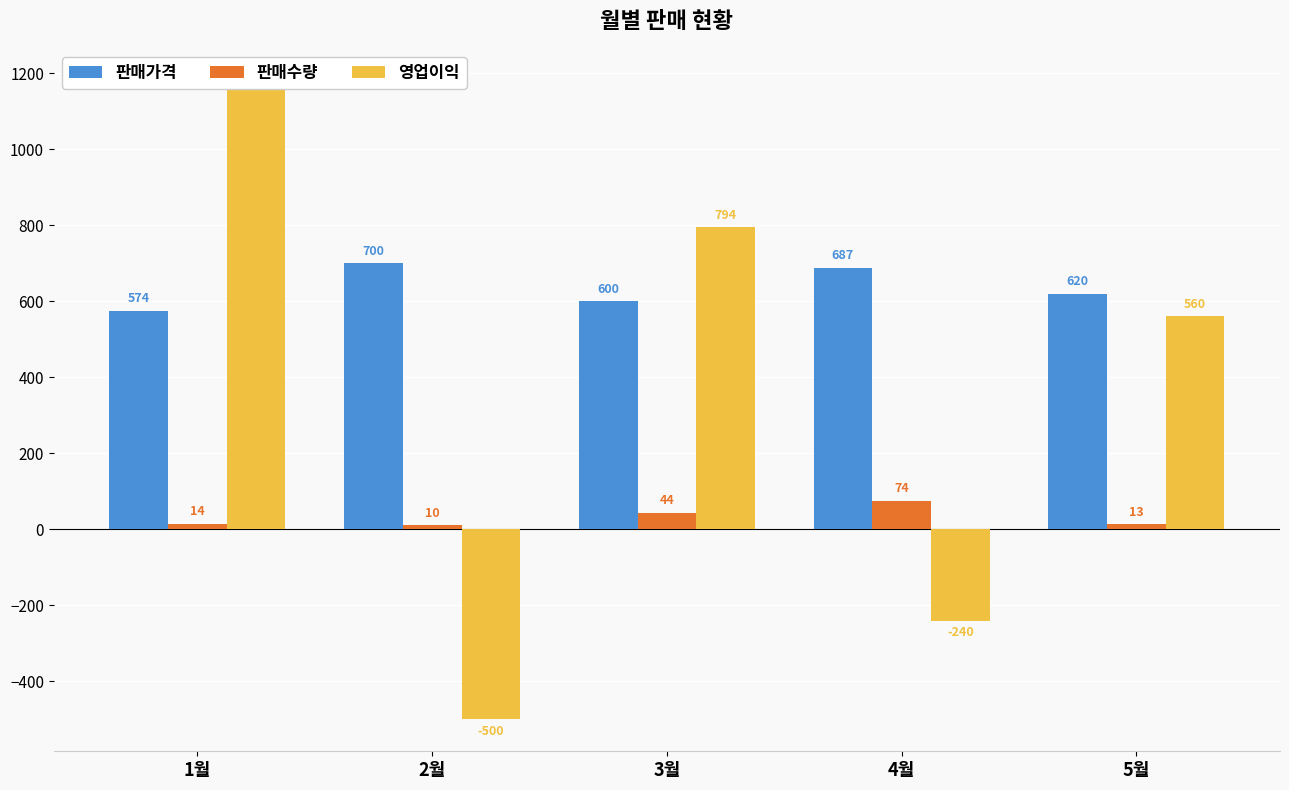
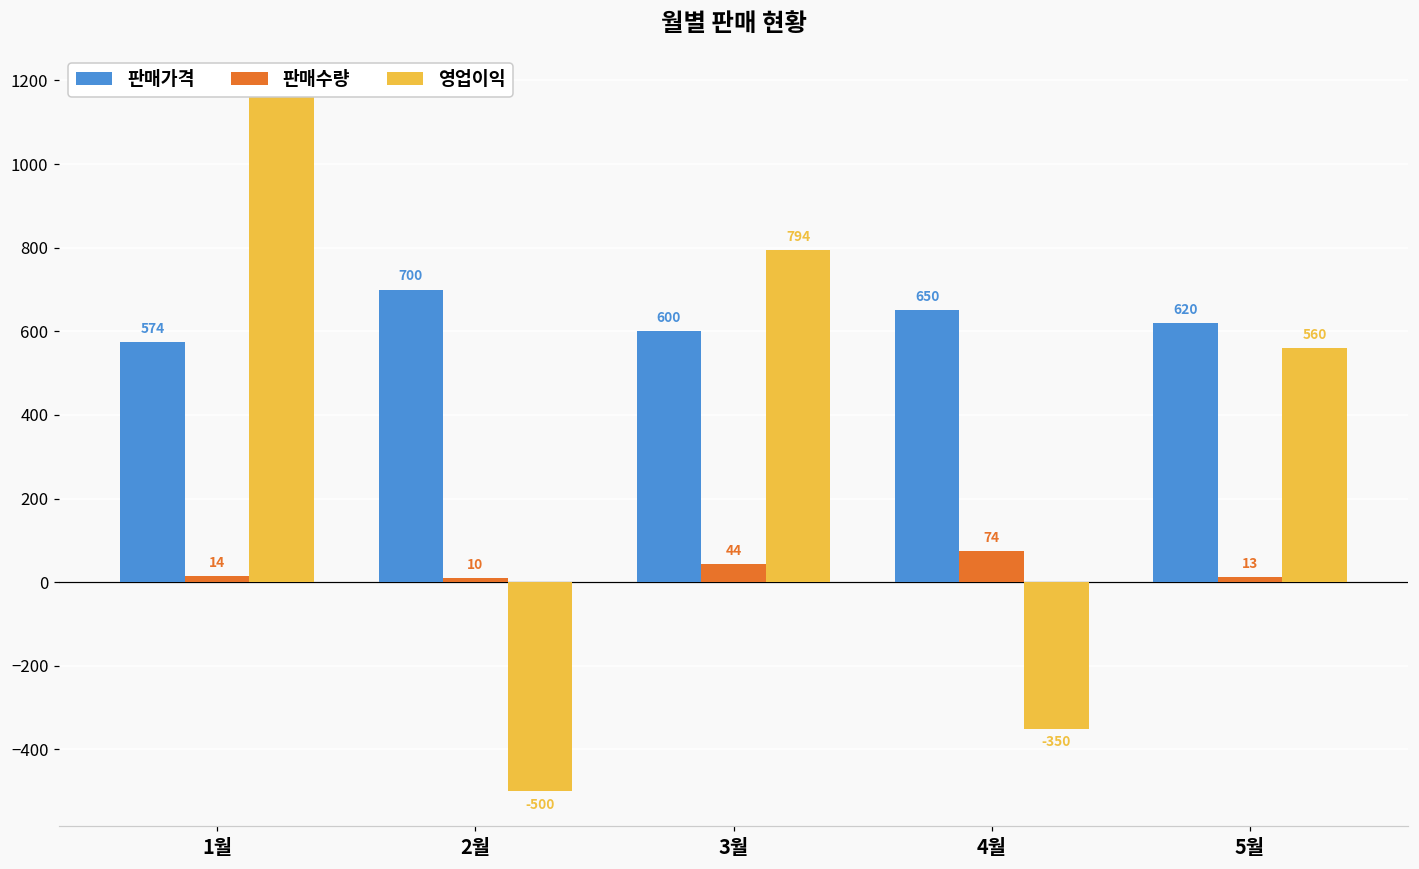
판매가격, 4월: 687 -> 650
영업이익, 4월: -240 -> -350
